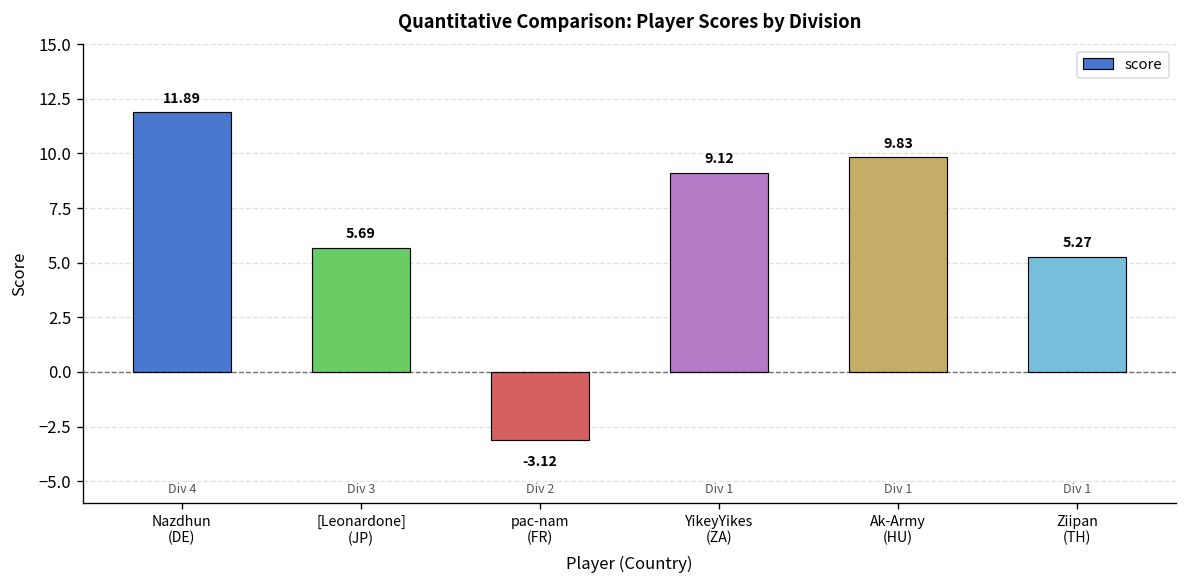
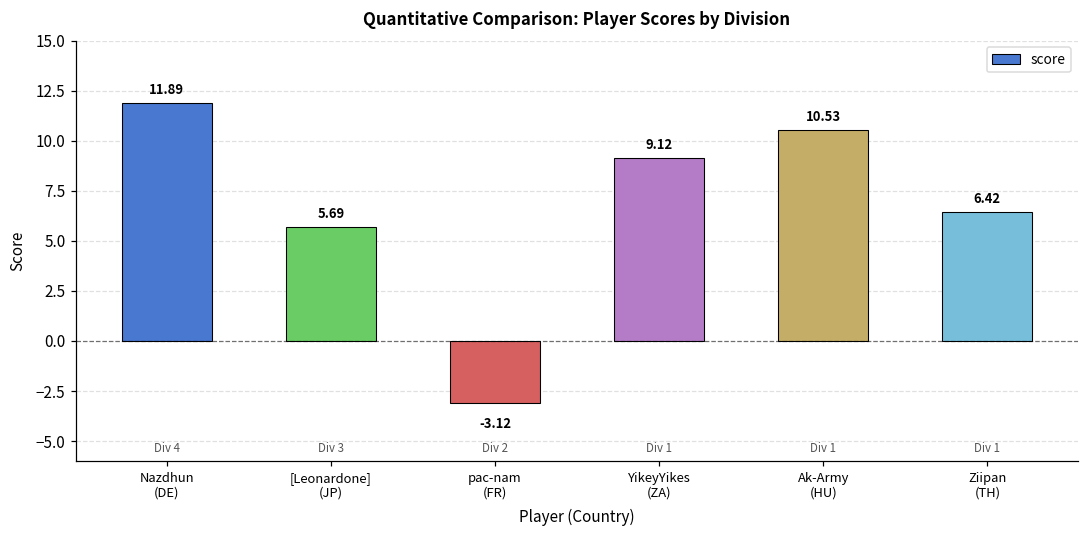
Ak-Army (HU): 9.83 -> 10.53
Ziipan (TH): 5.27 -> 6.42
